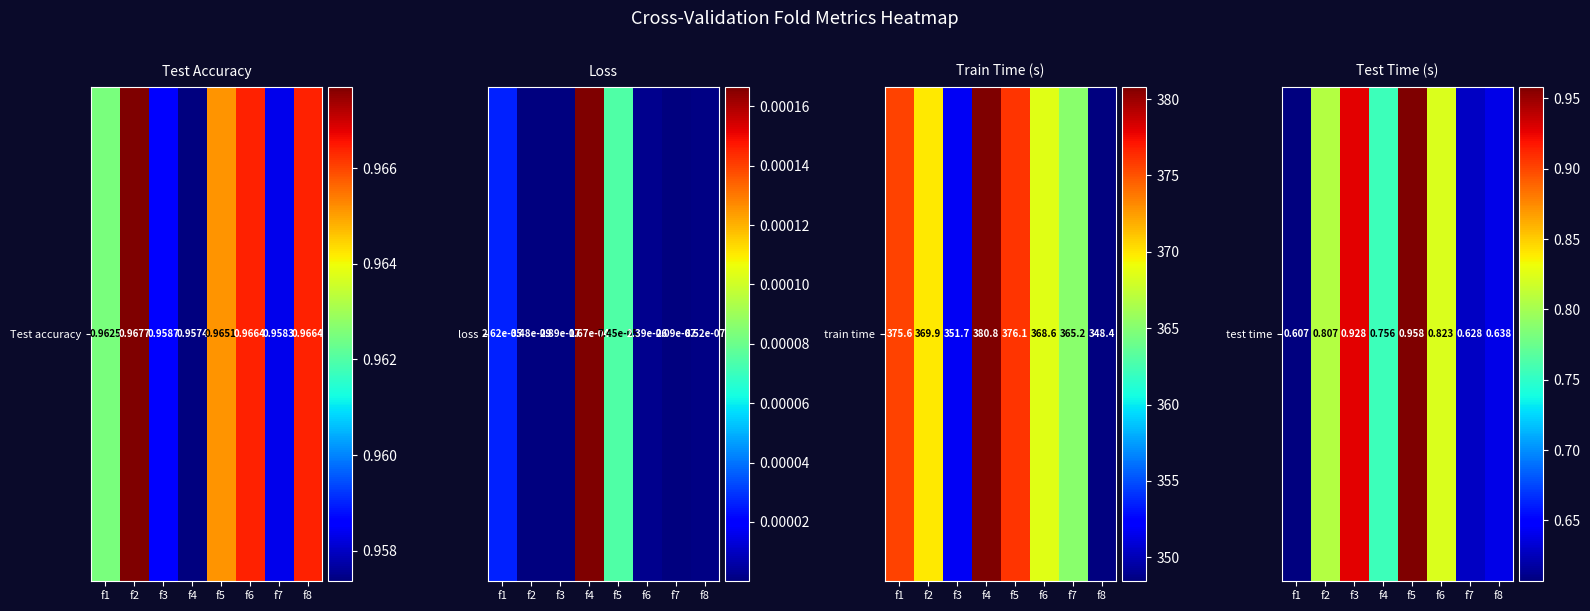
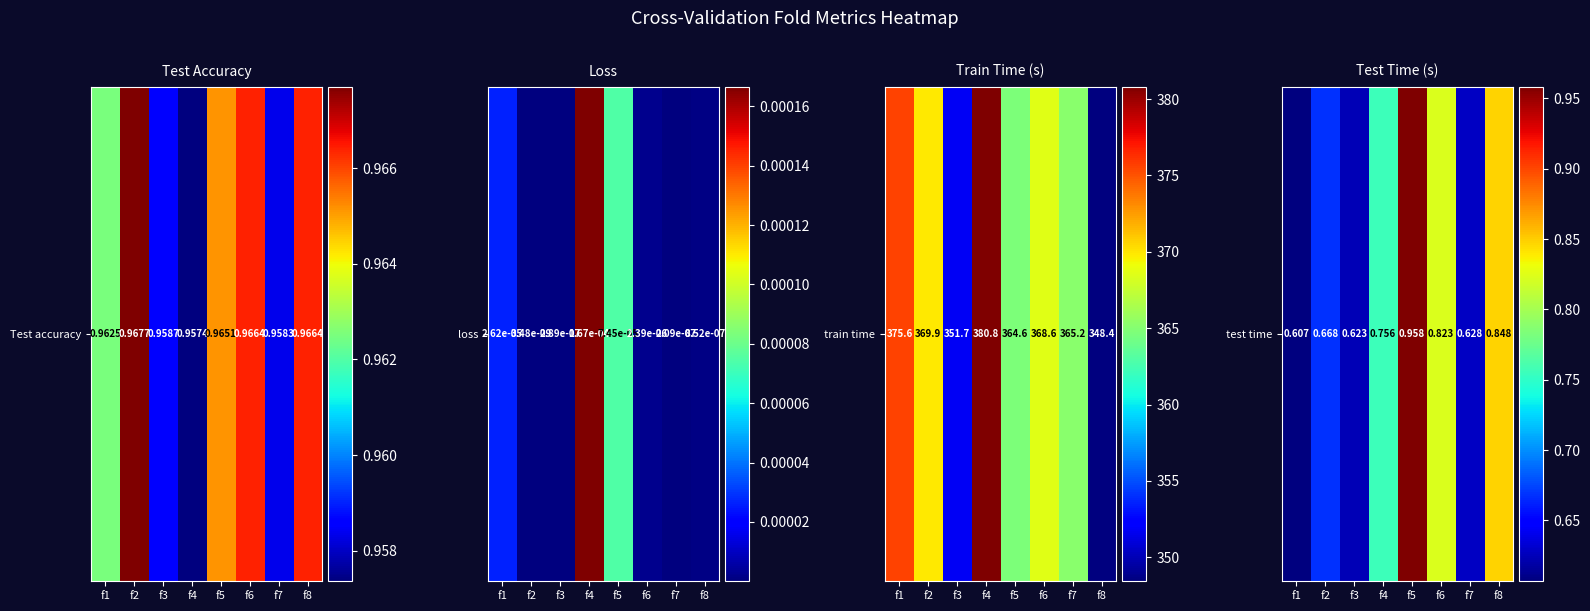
Train Time (s), train time, f5: 376.1 -> 364.6
Test Time (s), test time, f2: 0.807 -> 0.668
Test Time (s), test time, f3: 0.928 -> 0.623
Test Time (s), test time, f8: 0.638 -> 0.848
